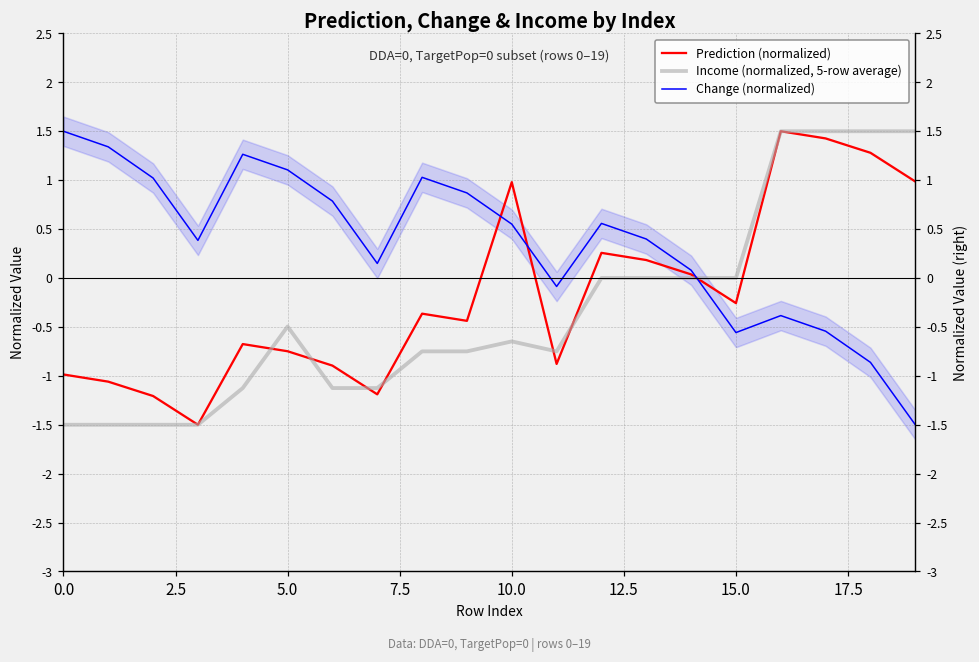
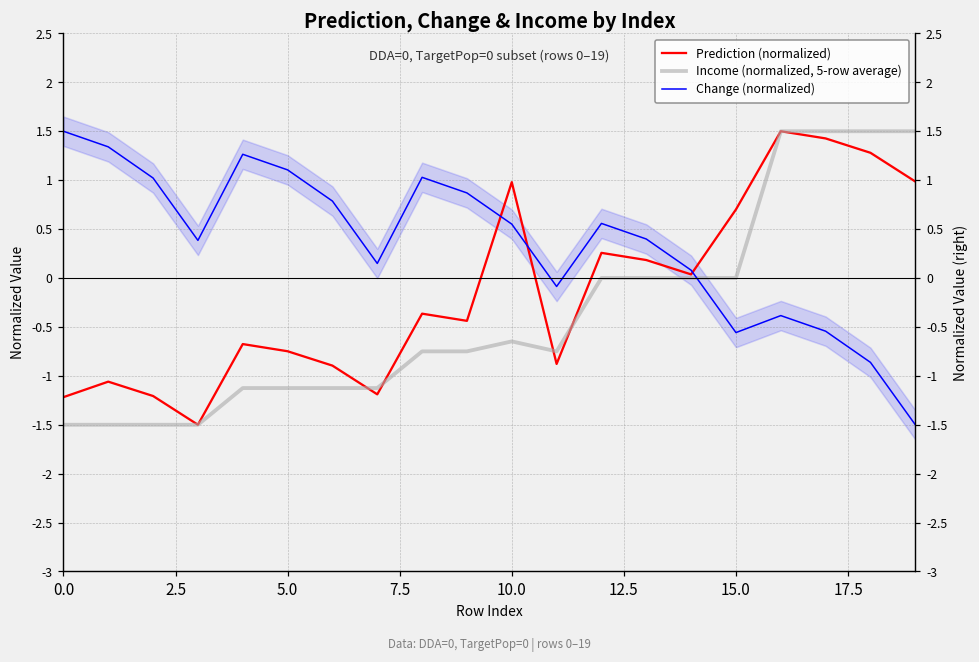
Prediction (normalized), 0.0: -1.0 -> -1.2
Income (normalized, 5-row average), 5.0: -0.5 -> -1.1
Prediction (normalized), 15.0: -0.3 -> 0.7
